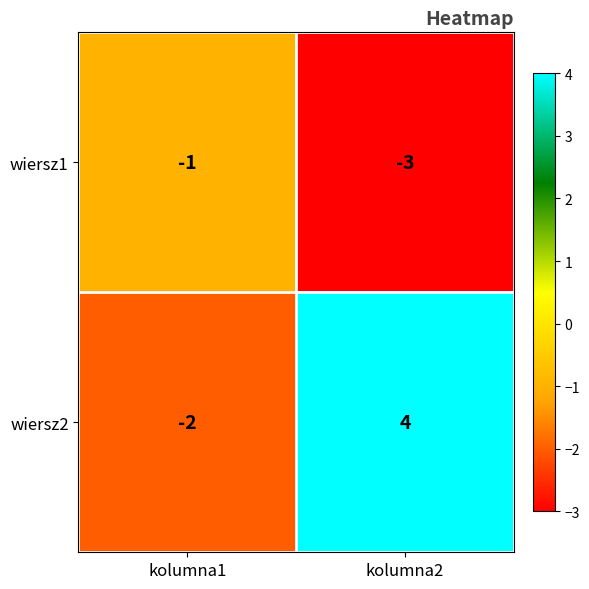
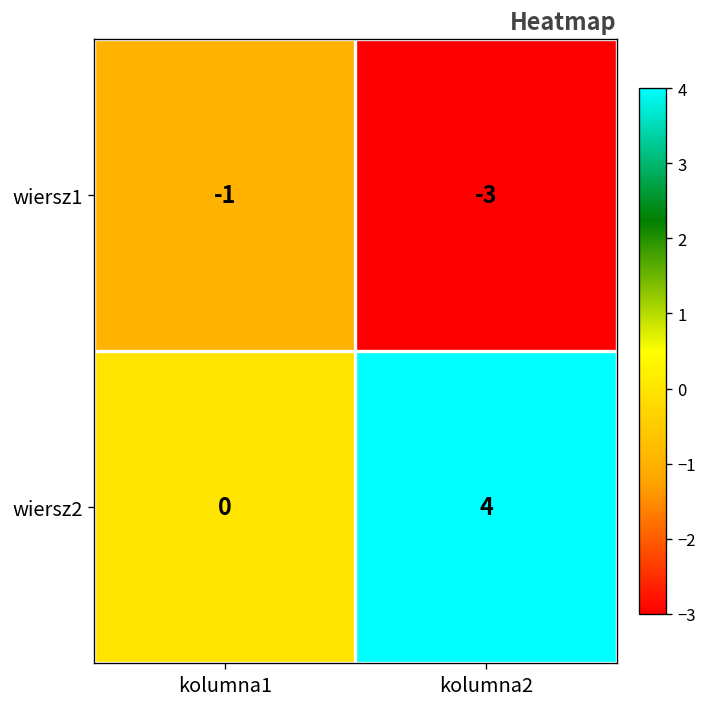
wiersz2, kolumna1: -2 -> 0
